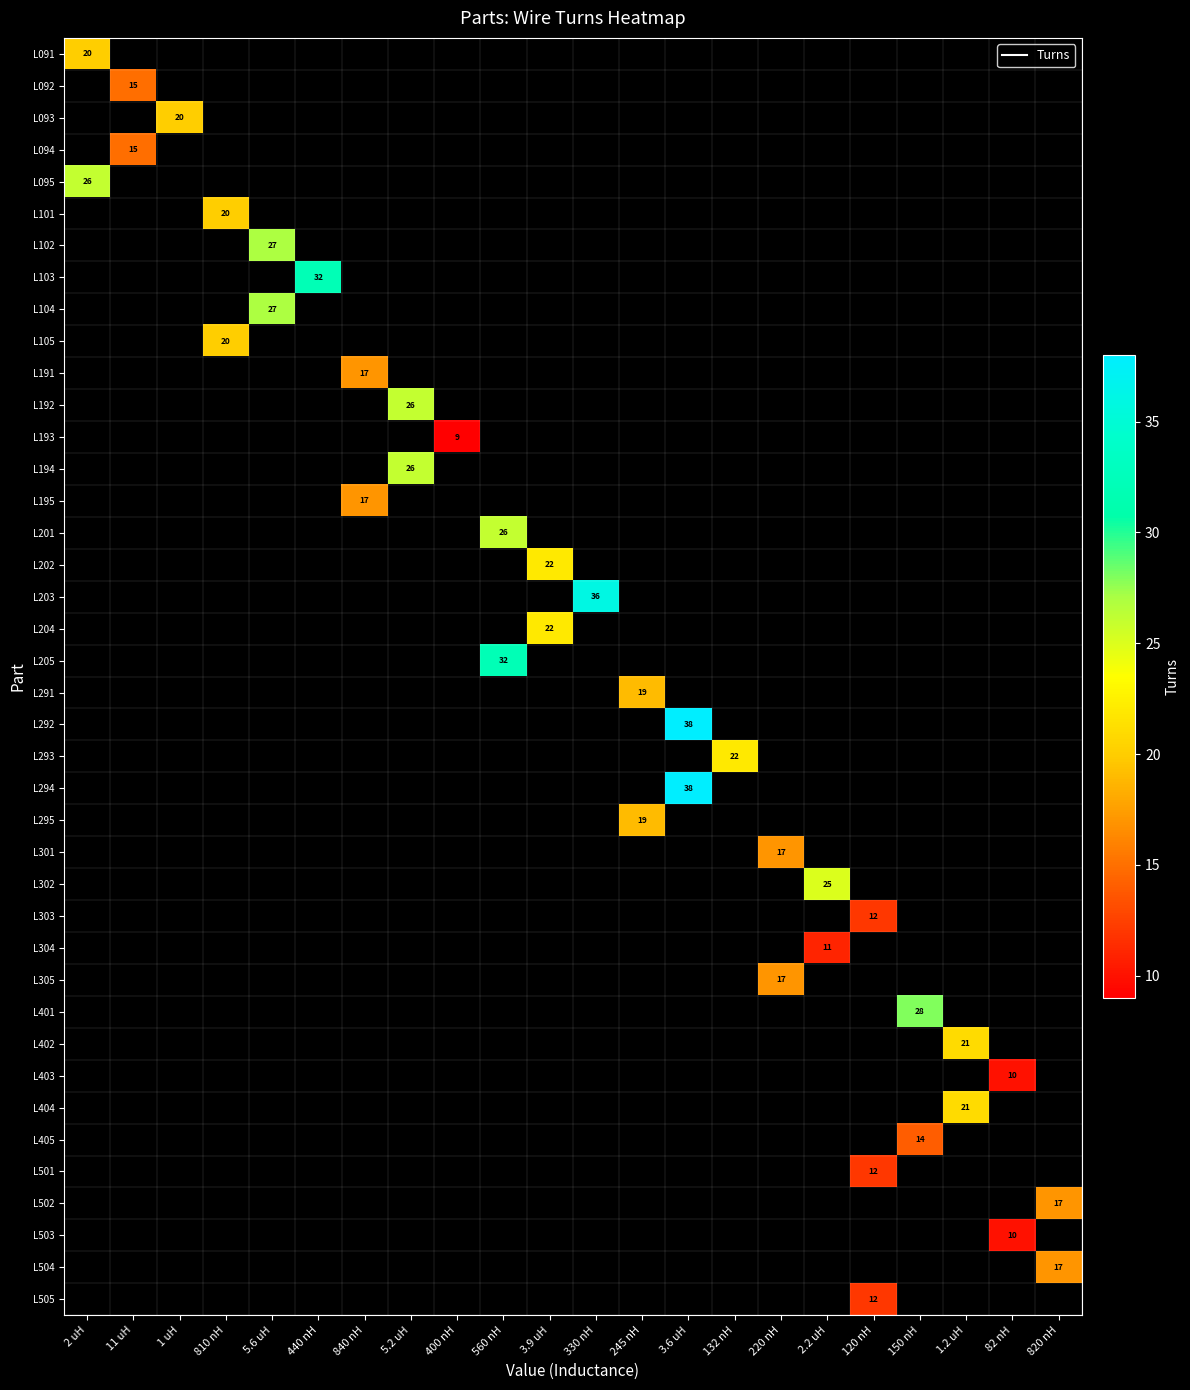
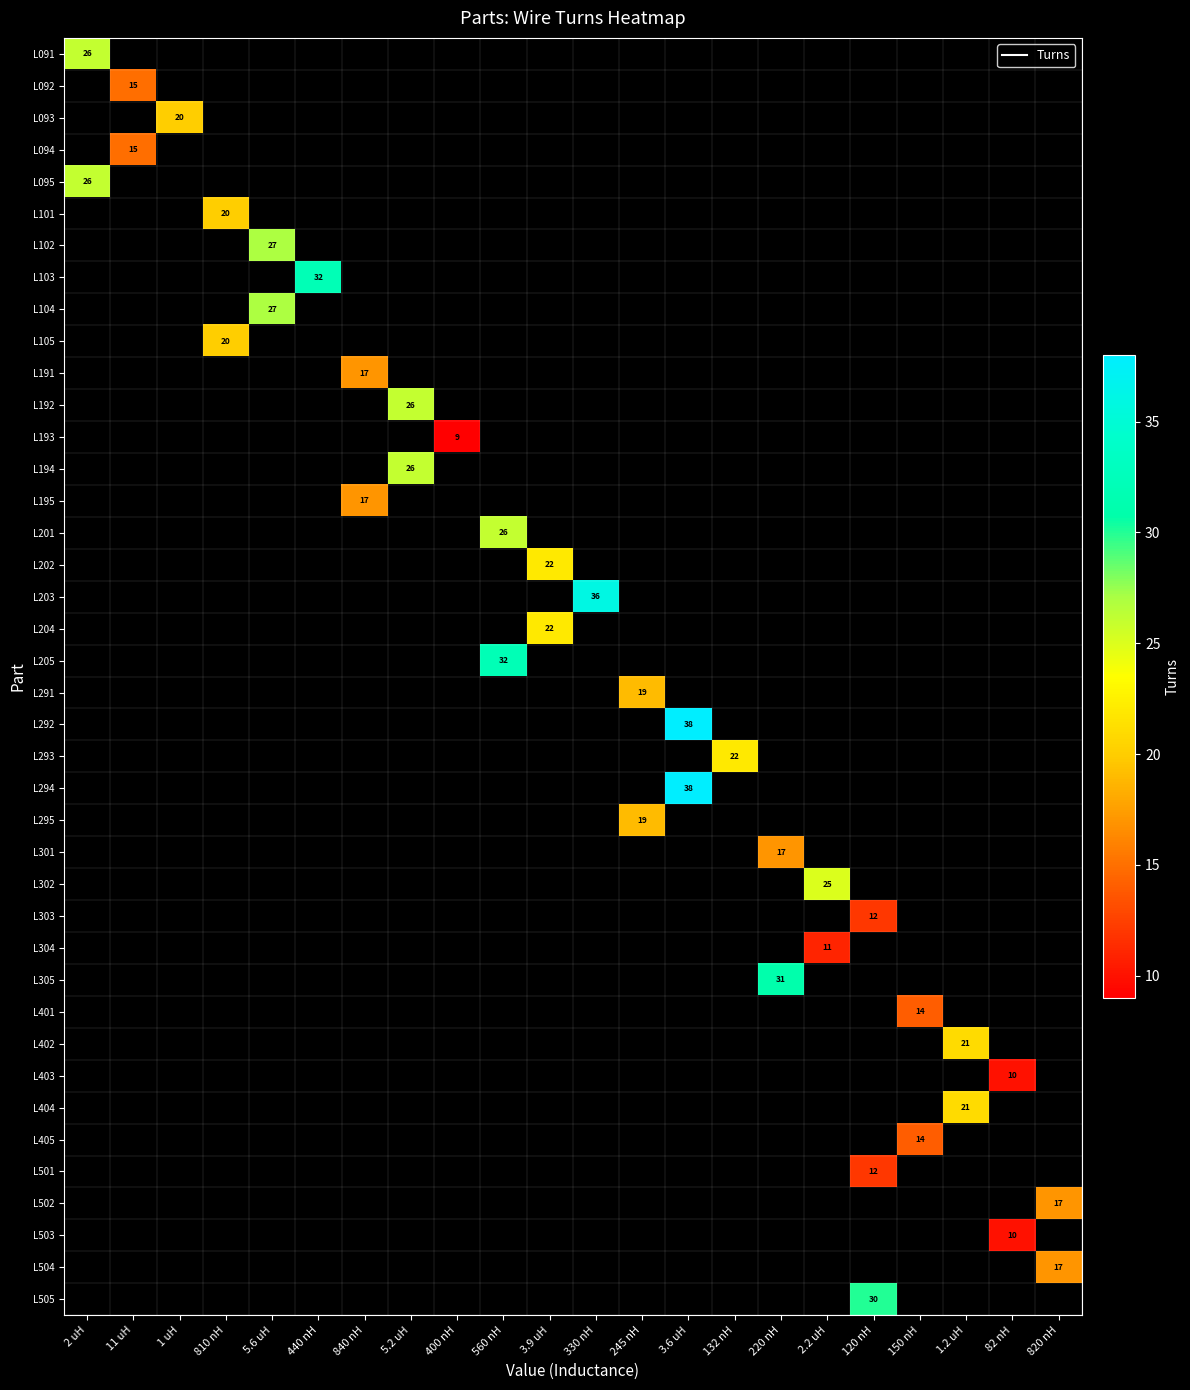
L091, 2 uH: 20 -> 26
L305, 220 nH: 17 -> 31
L401, 150 nH: 28 -> 14
L505, 120 nH: 12 -> 30
